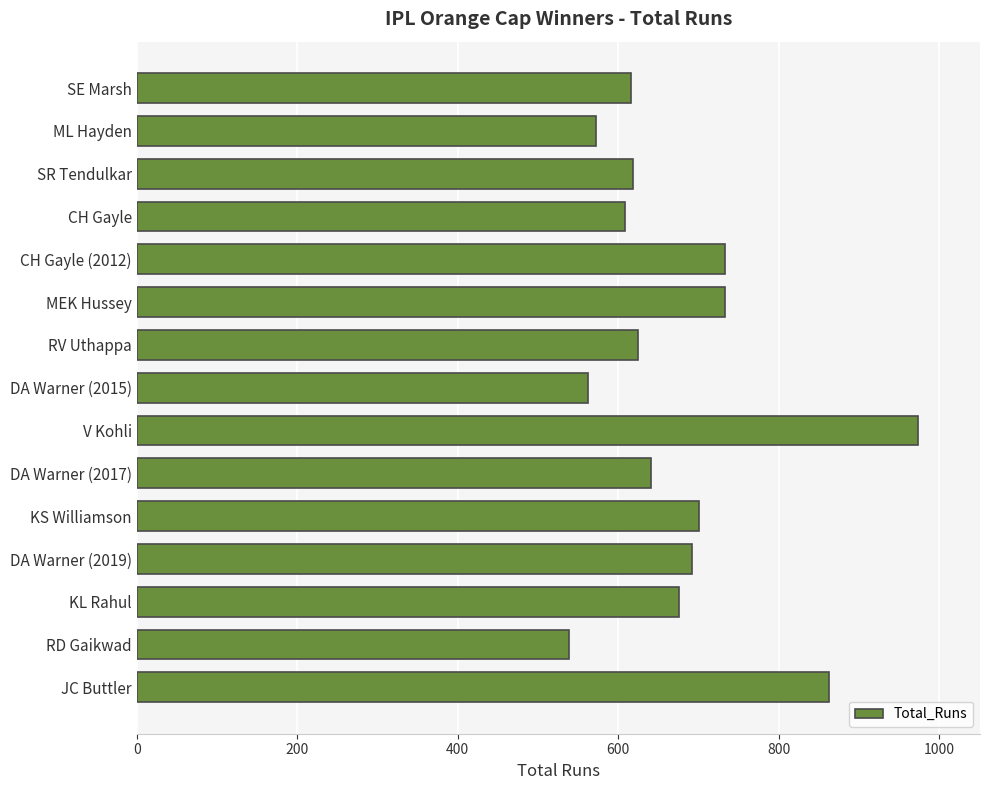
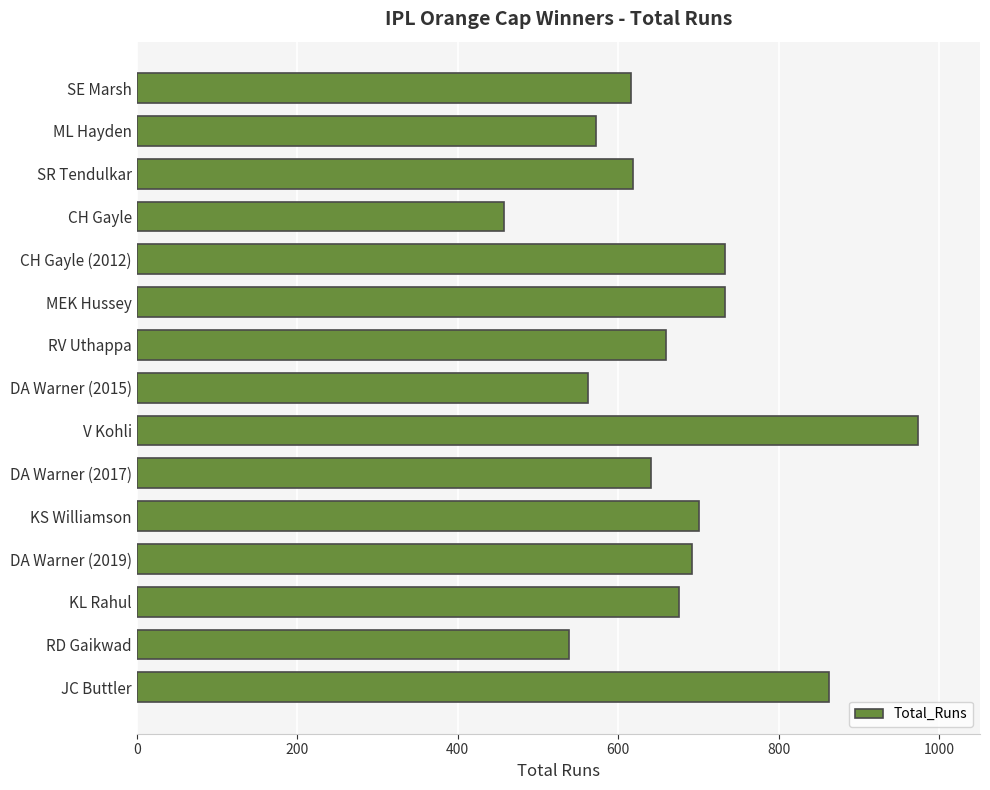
CH Gayle: 610 -> 460
RV Uthappa: 630 -> 660
